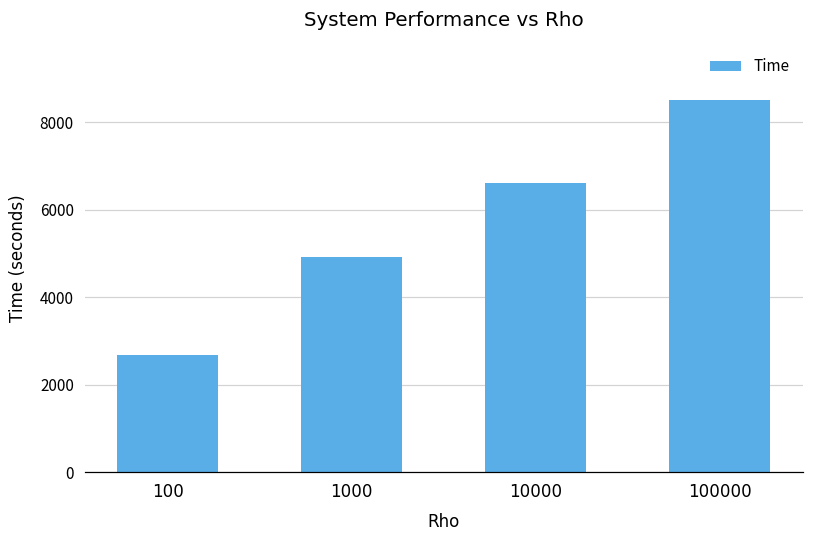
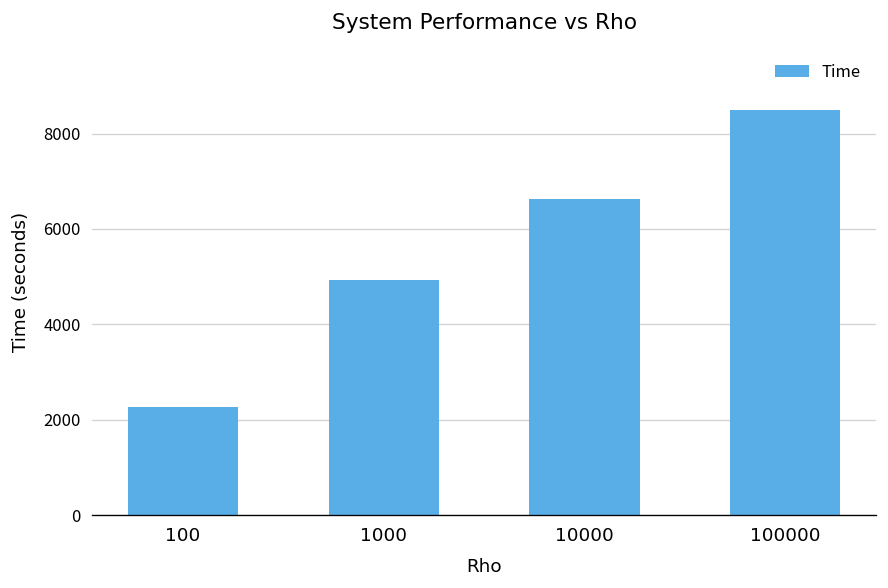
100: 2700 -> 2300
